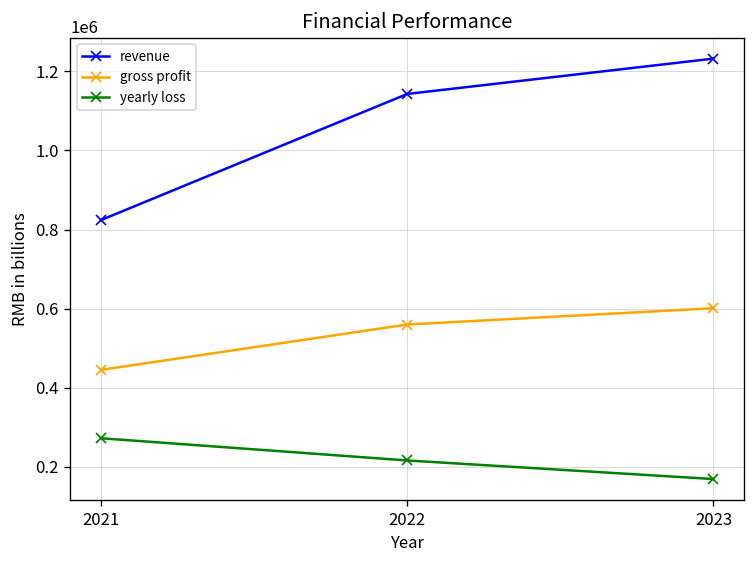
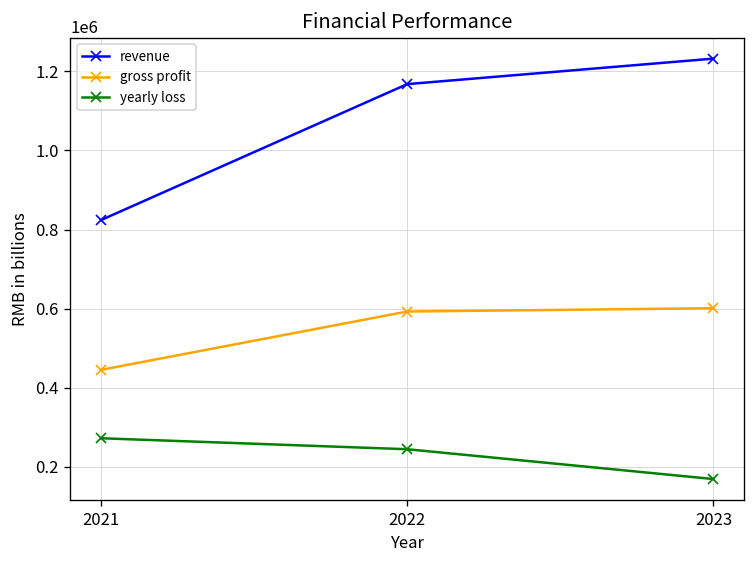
revenue, 2022: 1140000 -> 1170000
gross profit, 2022: 560000 -> 590000
yearly loss, 2022: 220000 -> 240000
